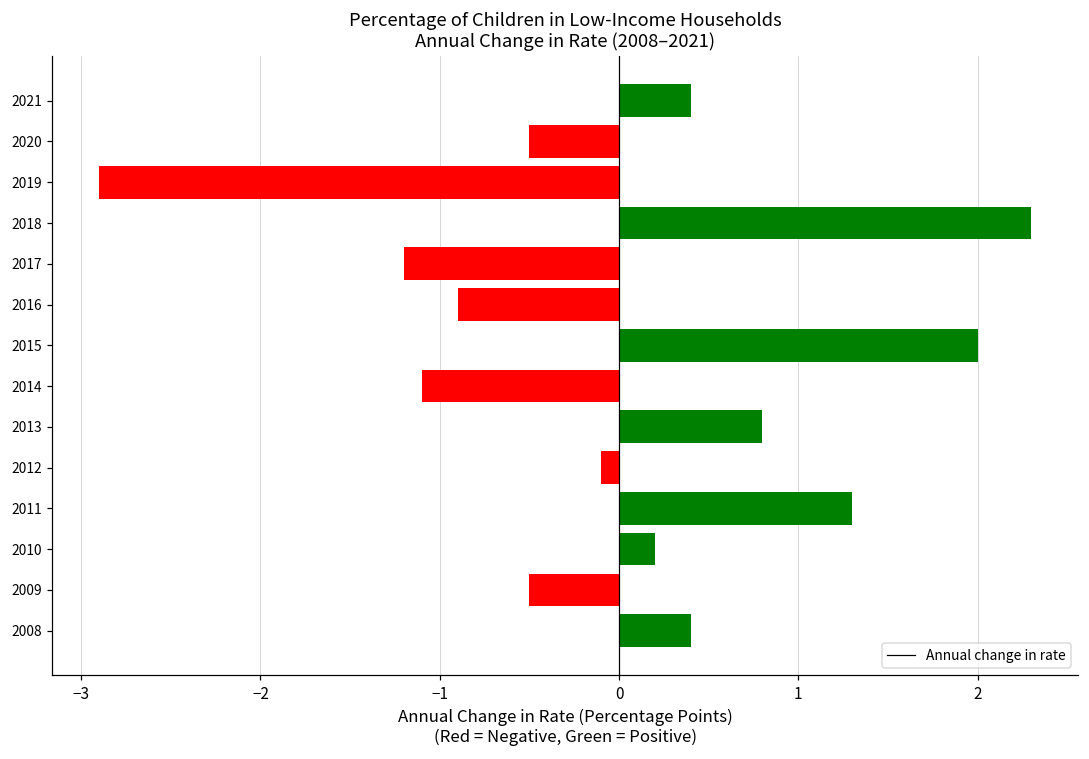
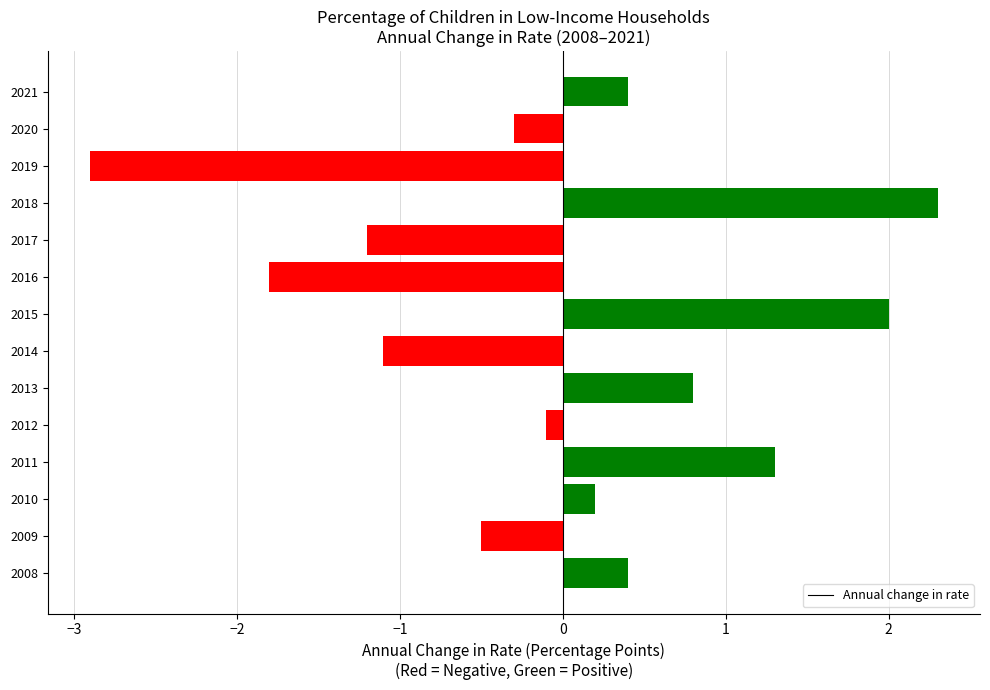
2020: -0.5 -> -0.3
2016: -0.9 -> -1.8
